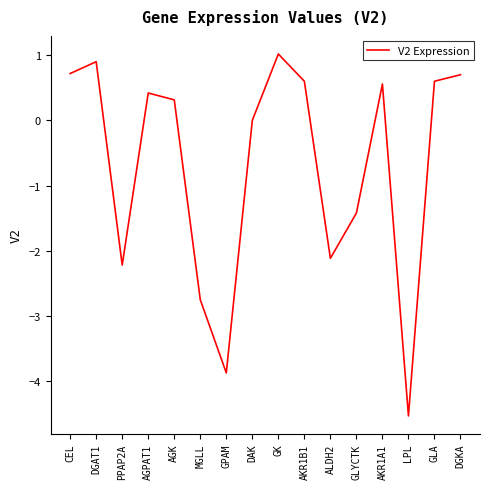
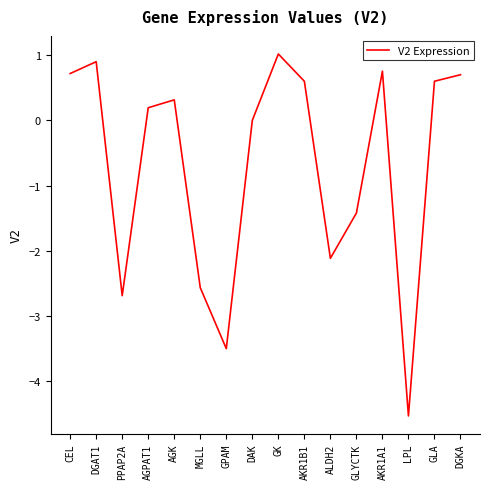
PPAP2A: -2.2 -> -2.7
AGPAT1: 0.4 -> 0.2
MGLL: -2.8 -> -2.6
GPAM: -3.9 -> -3.5
AKR1A1: 0.6 -> 0.8
